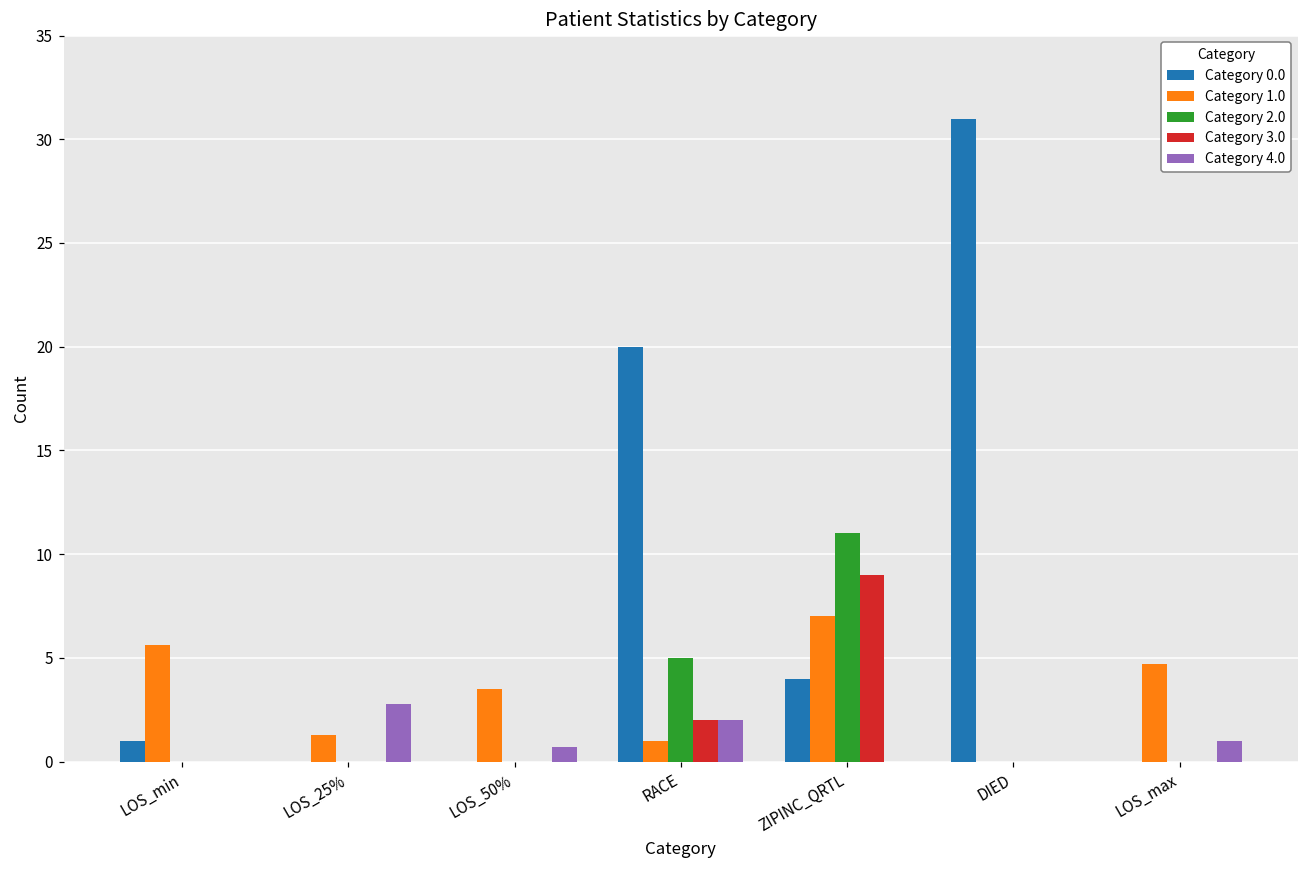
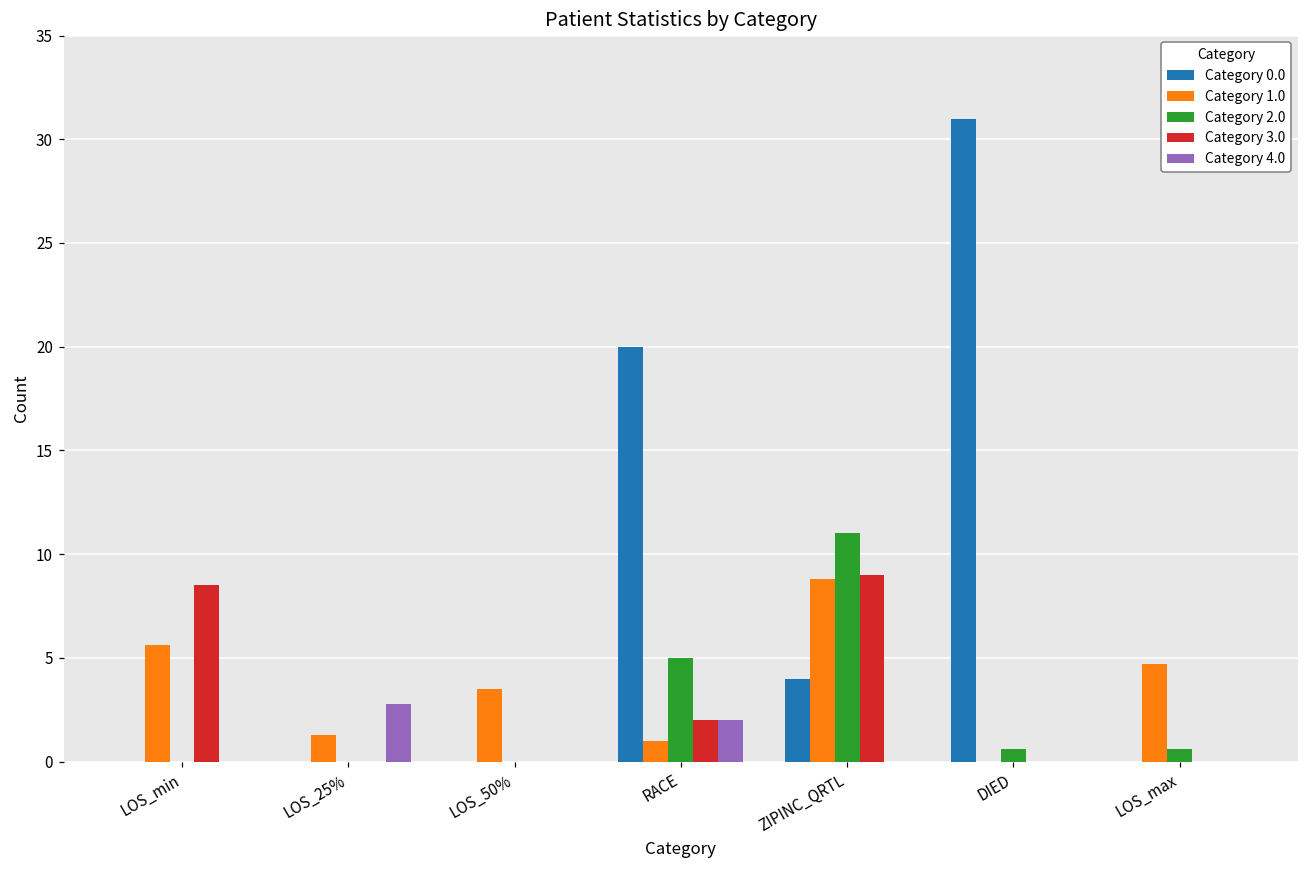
Category 0.0, LOS_min: 1 -> 0
Category 3.0, LOS_min: 0.0 -> 8.5
Category 4.0, LOS_50%: 0.7 -> 0.0
Category 1.0, ZIPINC_QRTL: 7.0 -> 8.8
Category 2.0, DIED: 0.0 -> 0.6
Category 2.0, LOS_max: 0.0 -> 0.6
Category 4.0, LOS_max: 1 -> 0
